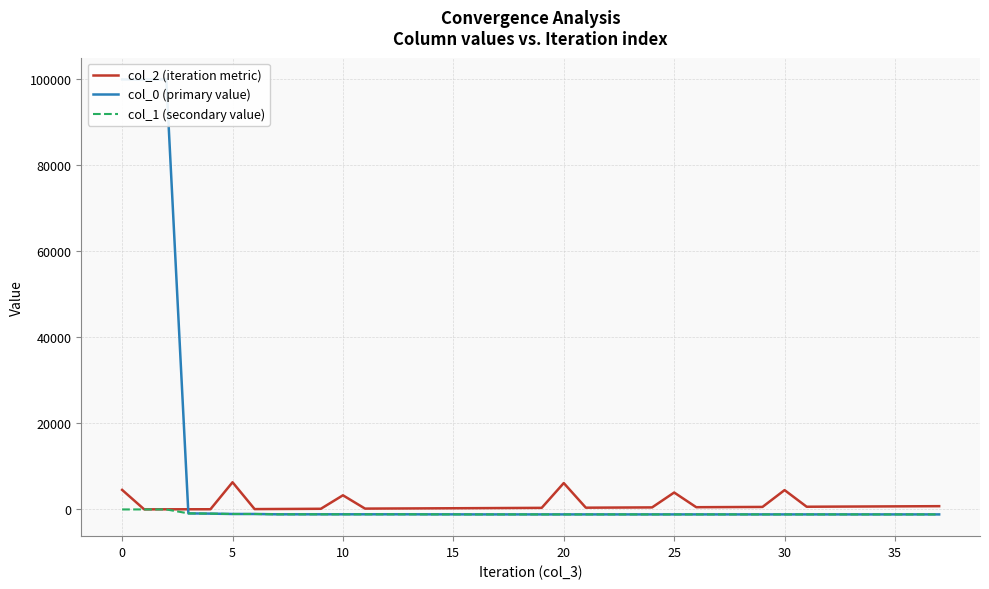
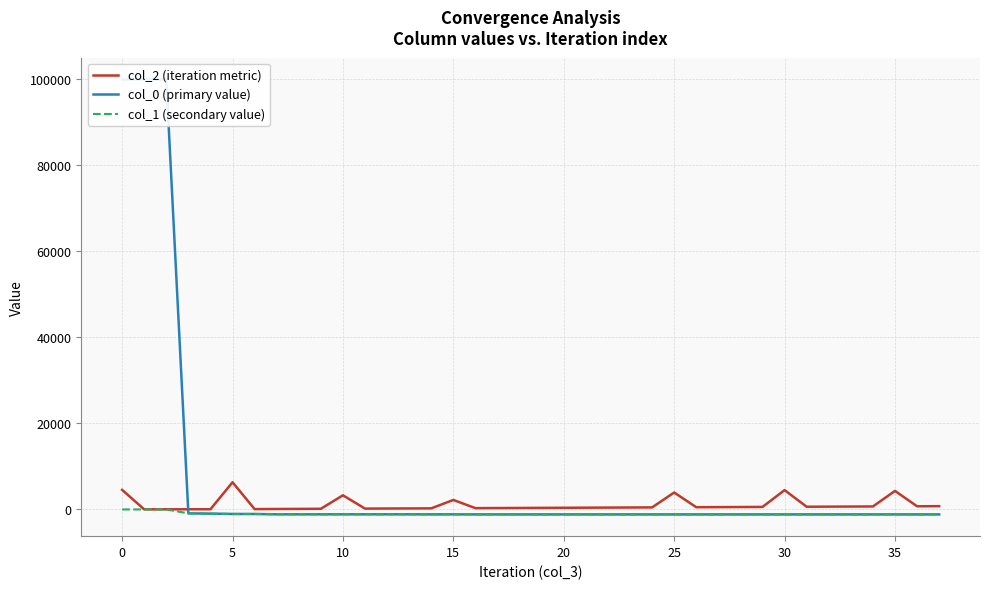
col_2 (iteration metric), 15: 0 -> 2000
col_2 (iteration metric), 20: 6000 -> 0
col_2 (iteration metric), 35: 1000 -> 4000
